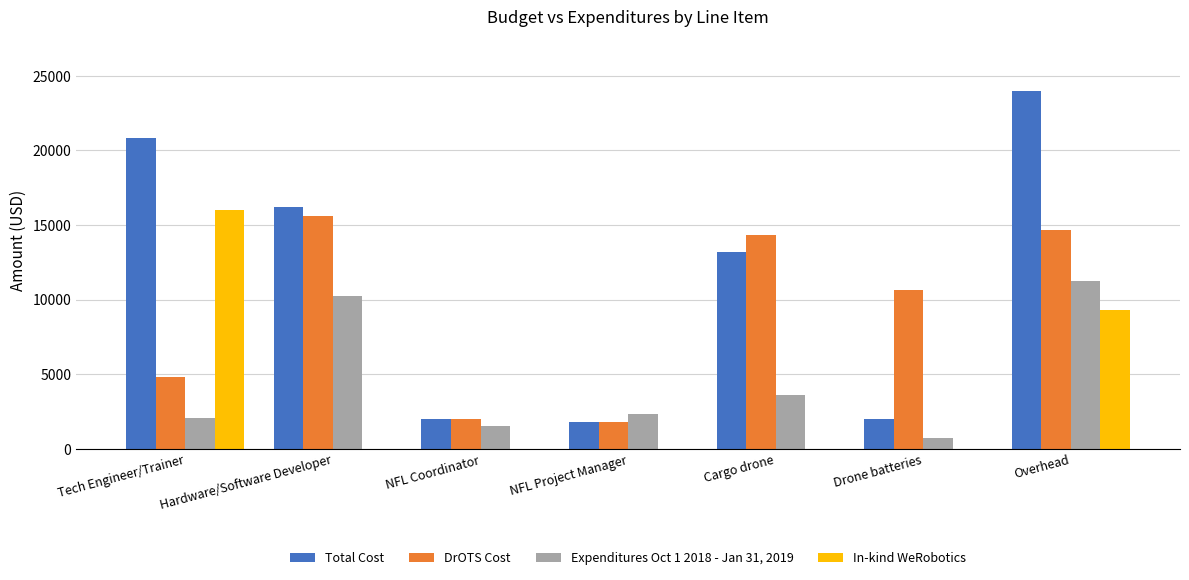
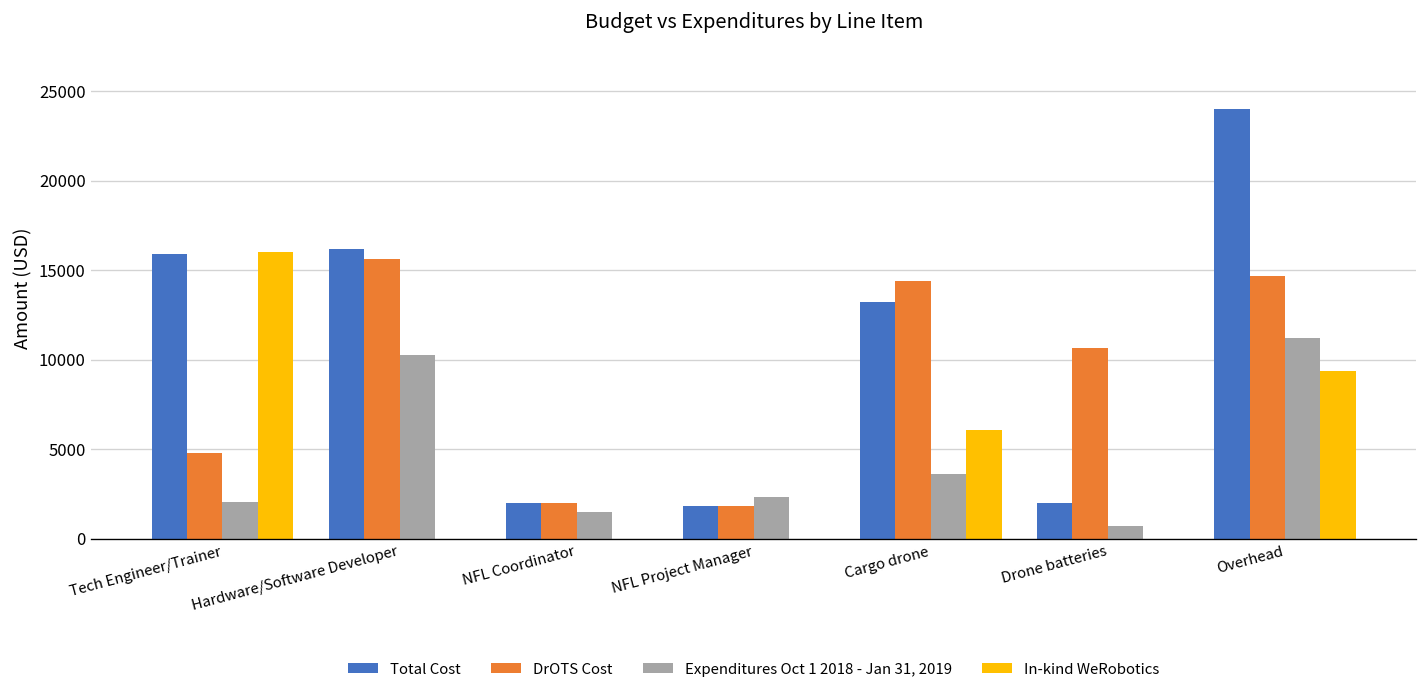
Total Cost, Tech Engineer/Trainer: 20800 -> 15900
In-kind WeRobotics, Cargo drone: 0 -> 6100
